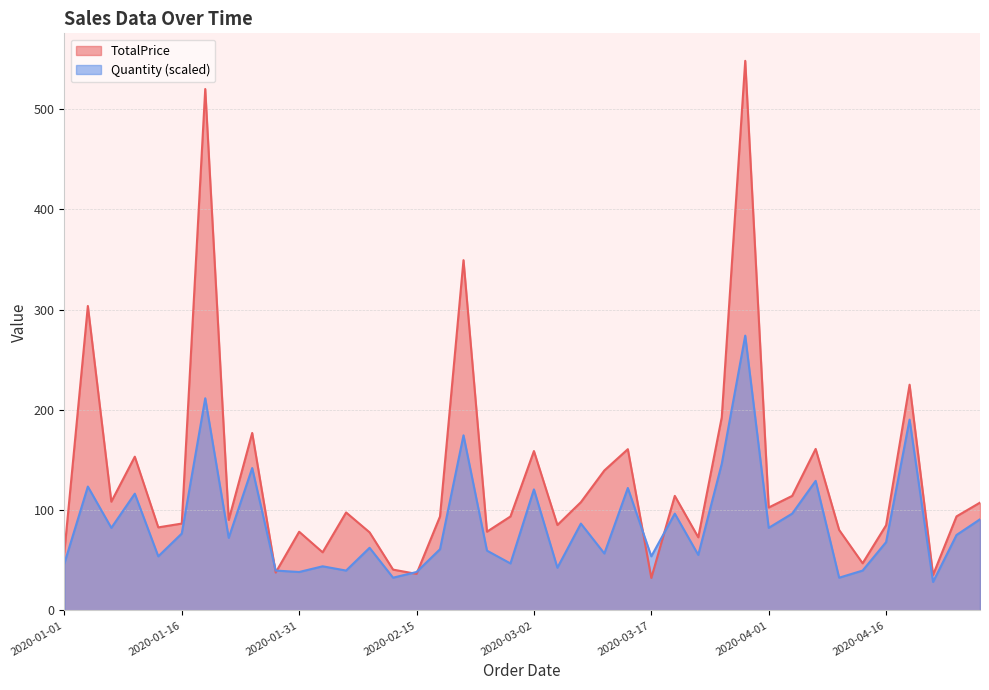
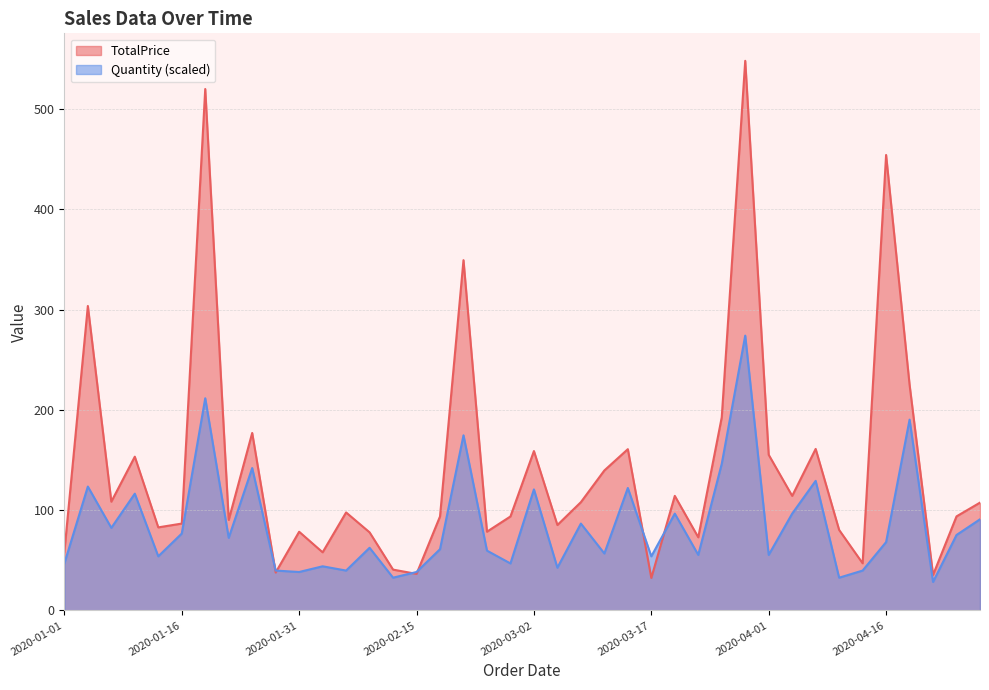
TotalPrice, 2020-04-01: 103 -> 155
Quantity (scaled), 2020-04-01: 82 -> 55
TotalPrice, 2020-04-16: 85 -> 454
